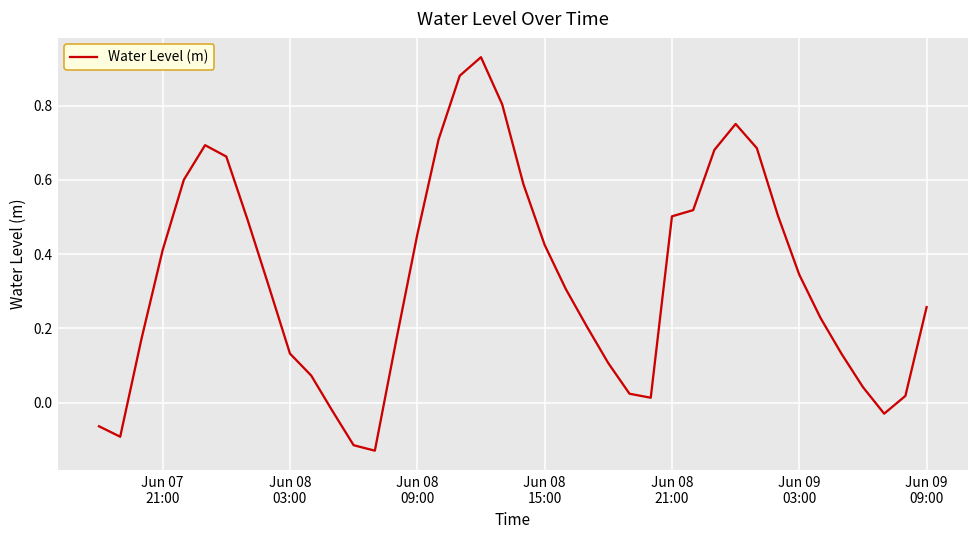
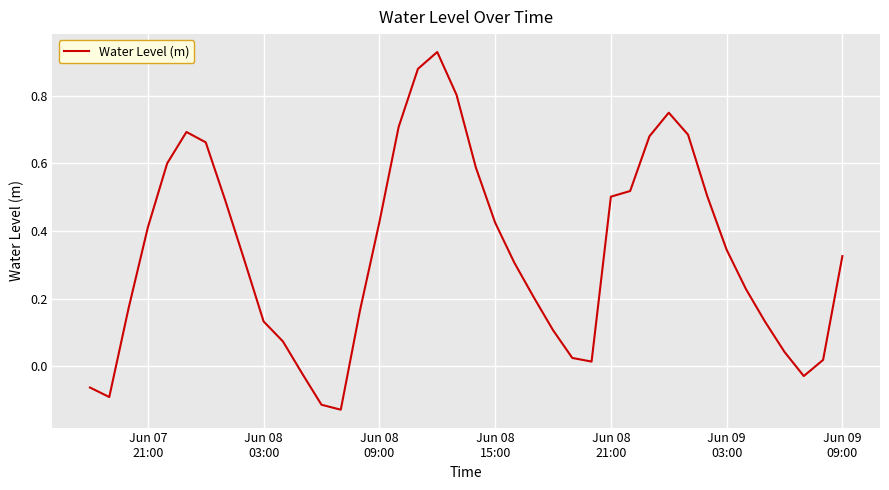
Jun 08 09:00: 0.45 -> 0.43
Jun 09 09:00: 0.26 -> 0.33
